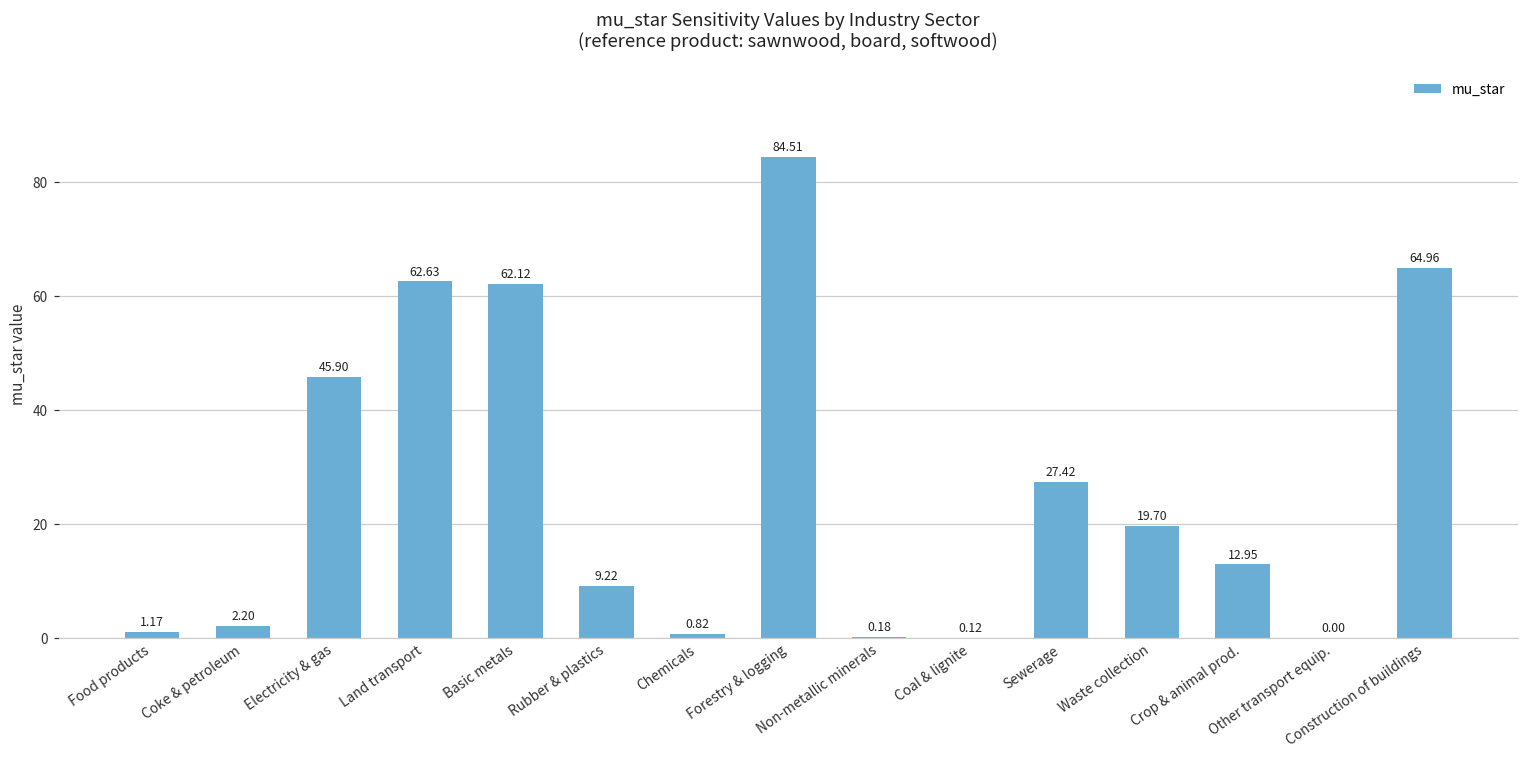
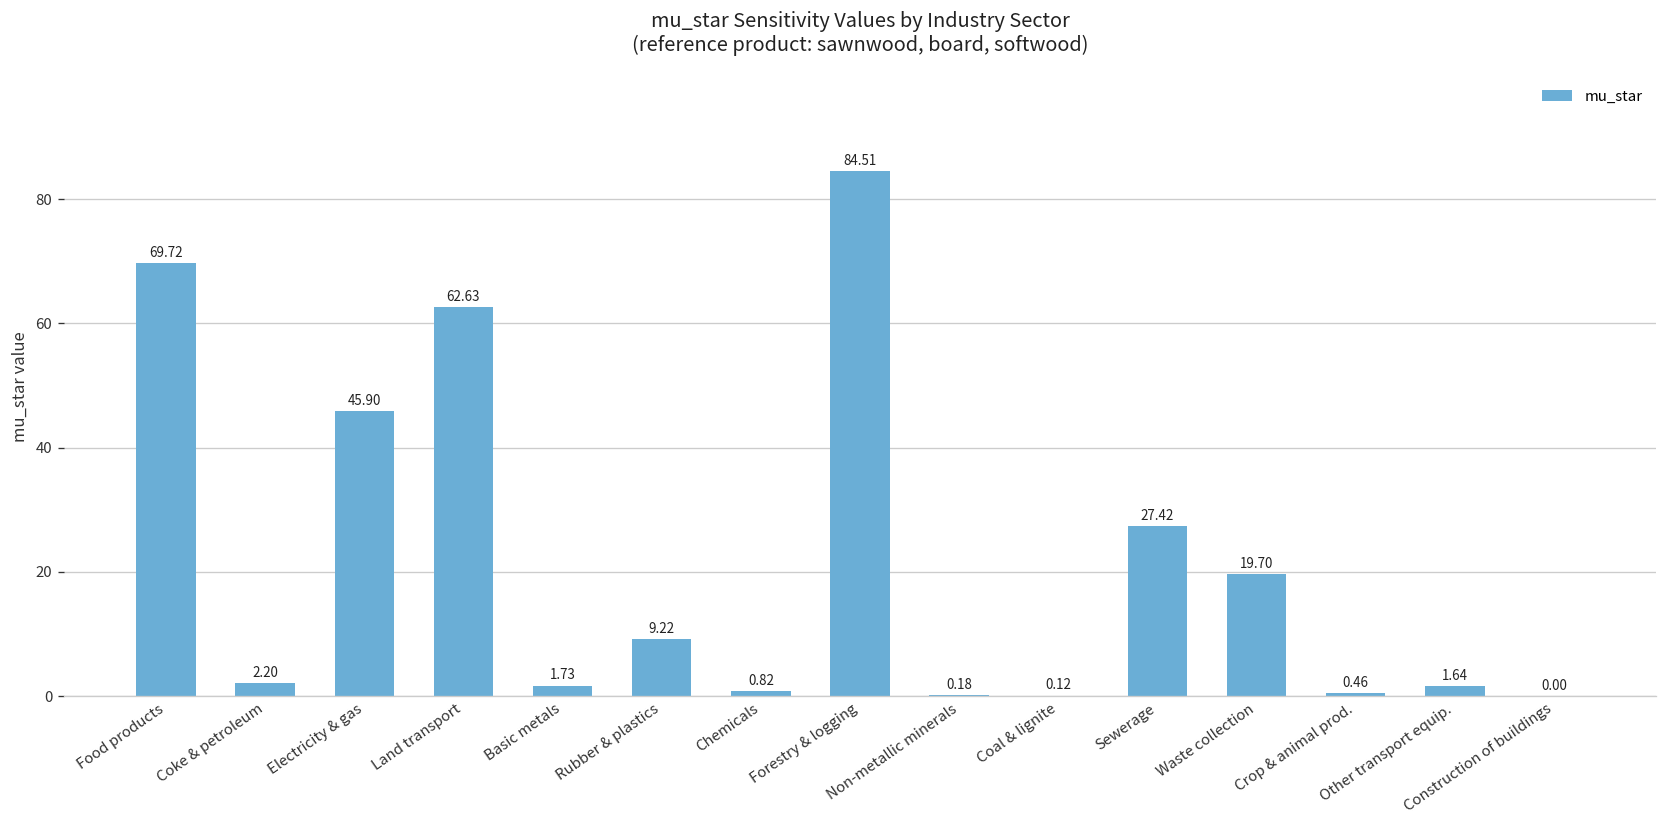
Food products: 1.17 -> 69.72
Basic metals: 62.12 -> 1.73
Crop & animal prod.: 12.95 -> 0.46
Other transport equip.: 0.00 -> 1.64
Construction of buildings: 64.96 -> 0.00
